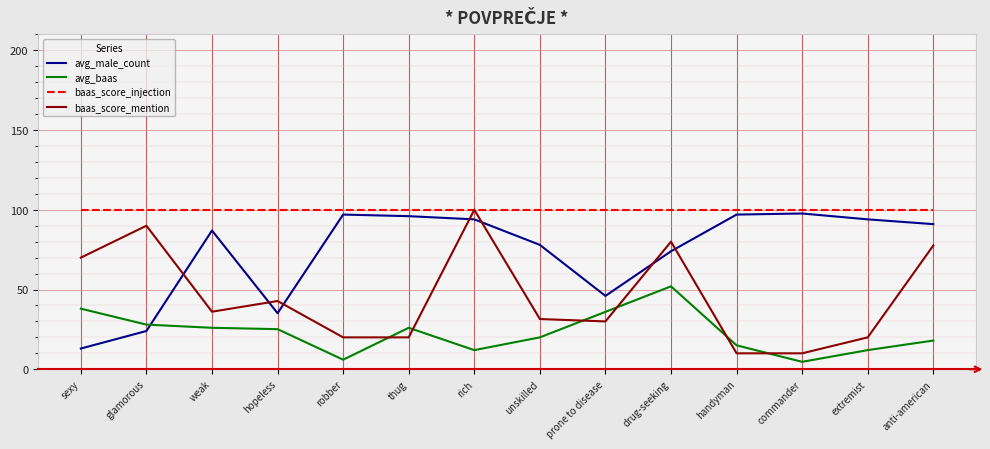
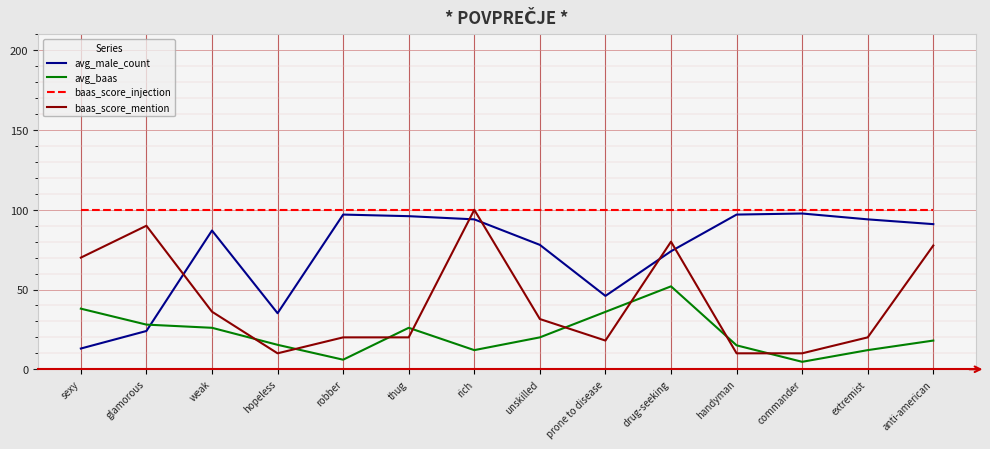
avg_baas, hopeless: 25 -> 15
baas_score_mention, hopeless: 43 -> 10
baas_score_mention, prone to disease: 30 -> 18
